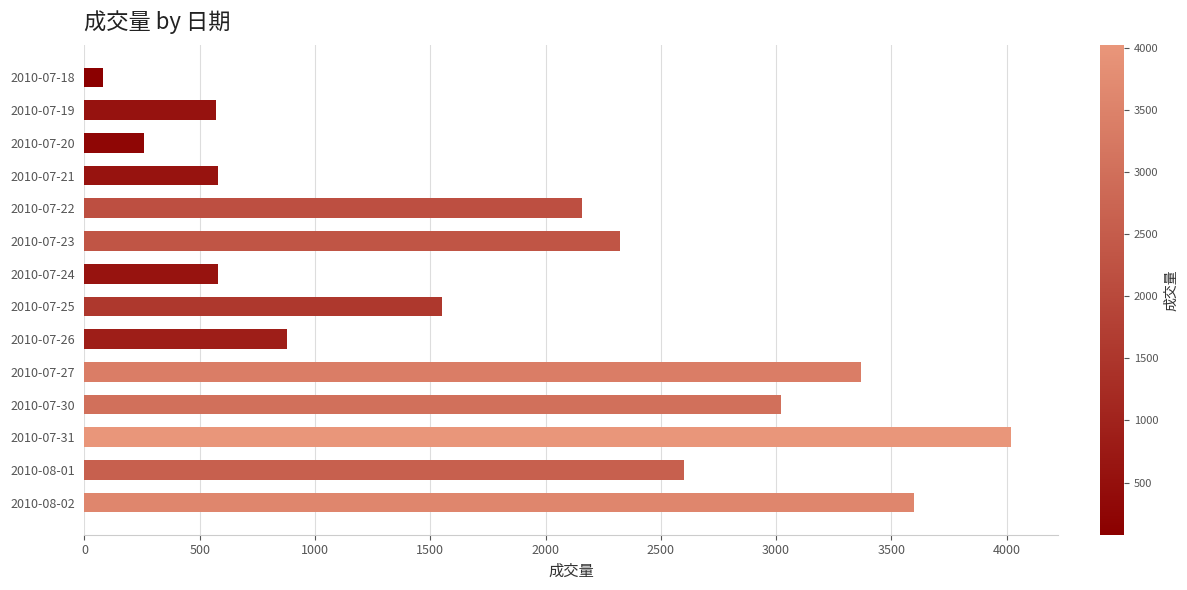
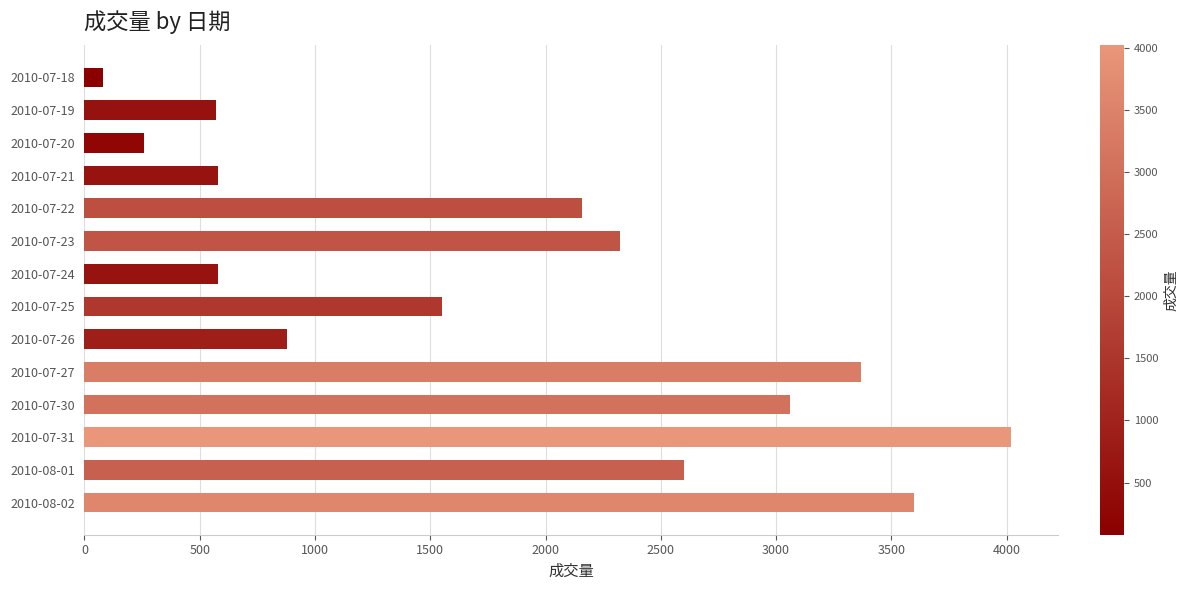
2010-07-30: 3020 -> 3060
